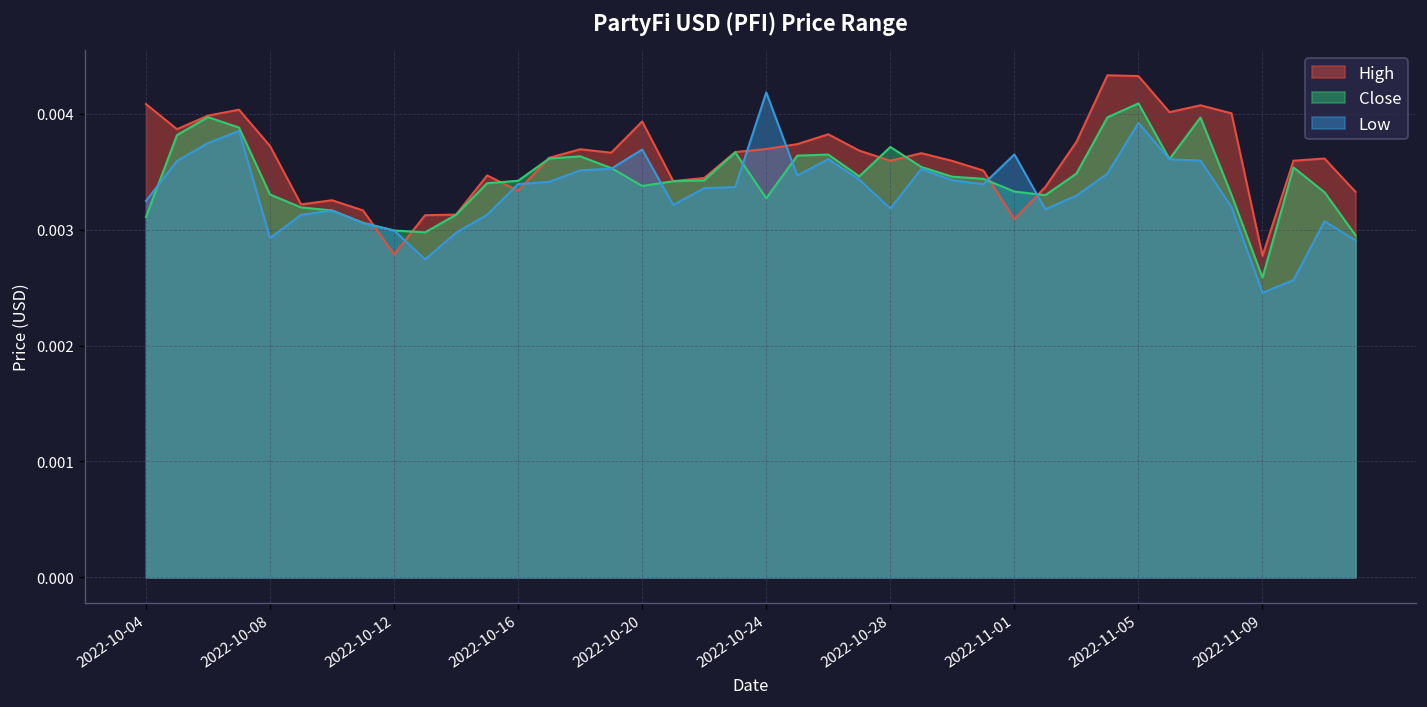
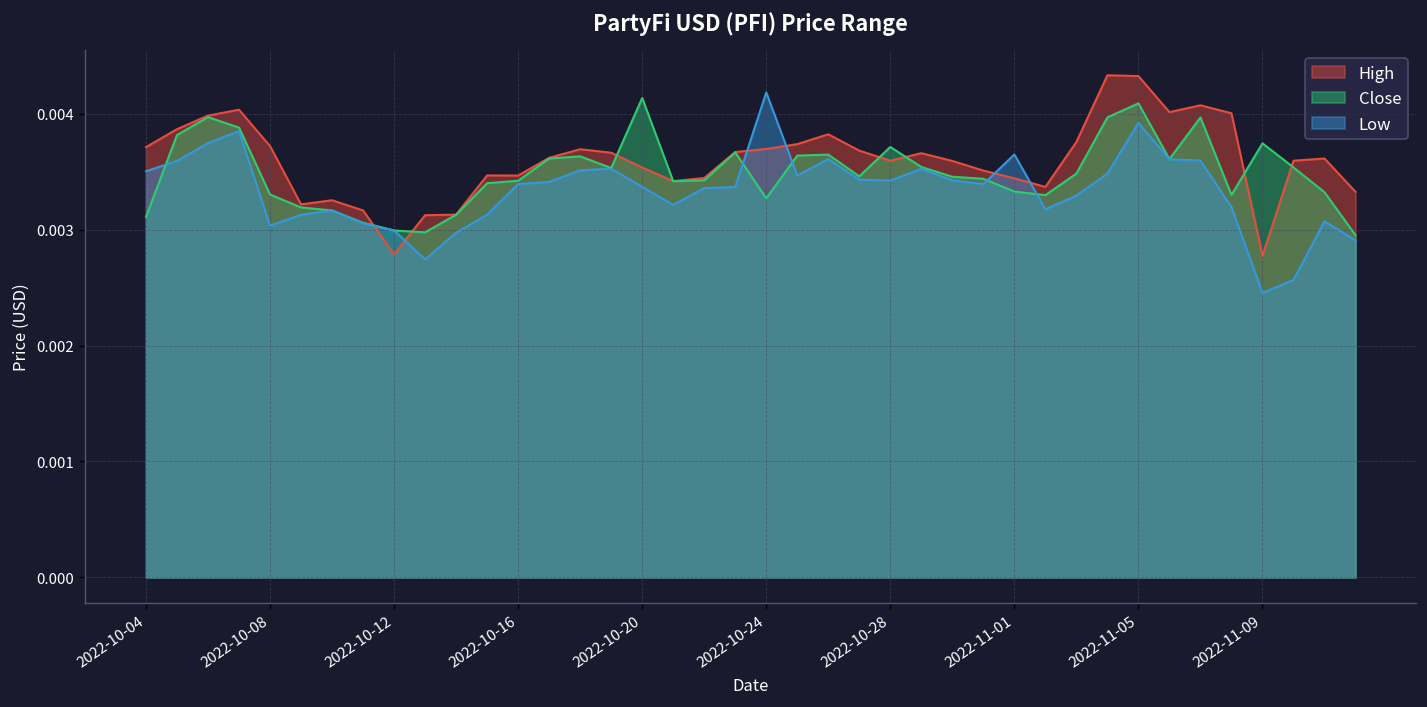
High, 2022-10-04: 0.0041 -> 0.0037
Low, 2022-10-04: 0.0032 -> 0.0035
Low, 2022-10-08: 0.0029 -> 0.0030
High, 2022-10-16: 0.0033 -> 0.0035
High, 2022-10-20: 0.0039 -> 0.0035
Close, 2022-10-20: 0.0034 -> 0.0041
Low, 2022-10-20: 0.0037 -> 0.0034
Low, 2022-10-28: 0.0032 -> 0.0034
High, 2022-11-01: 0.0031 -> 0.0034
Close, 2022-11-09: 0.0026 -> 0.0037
